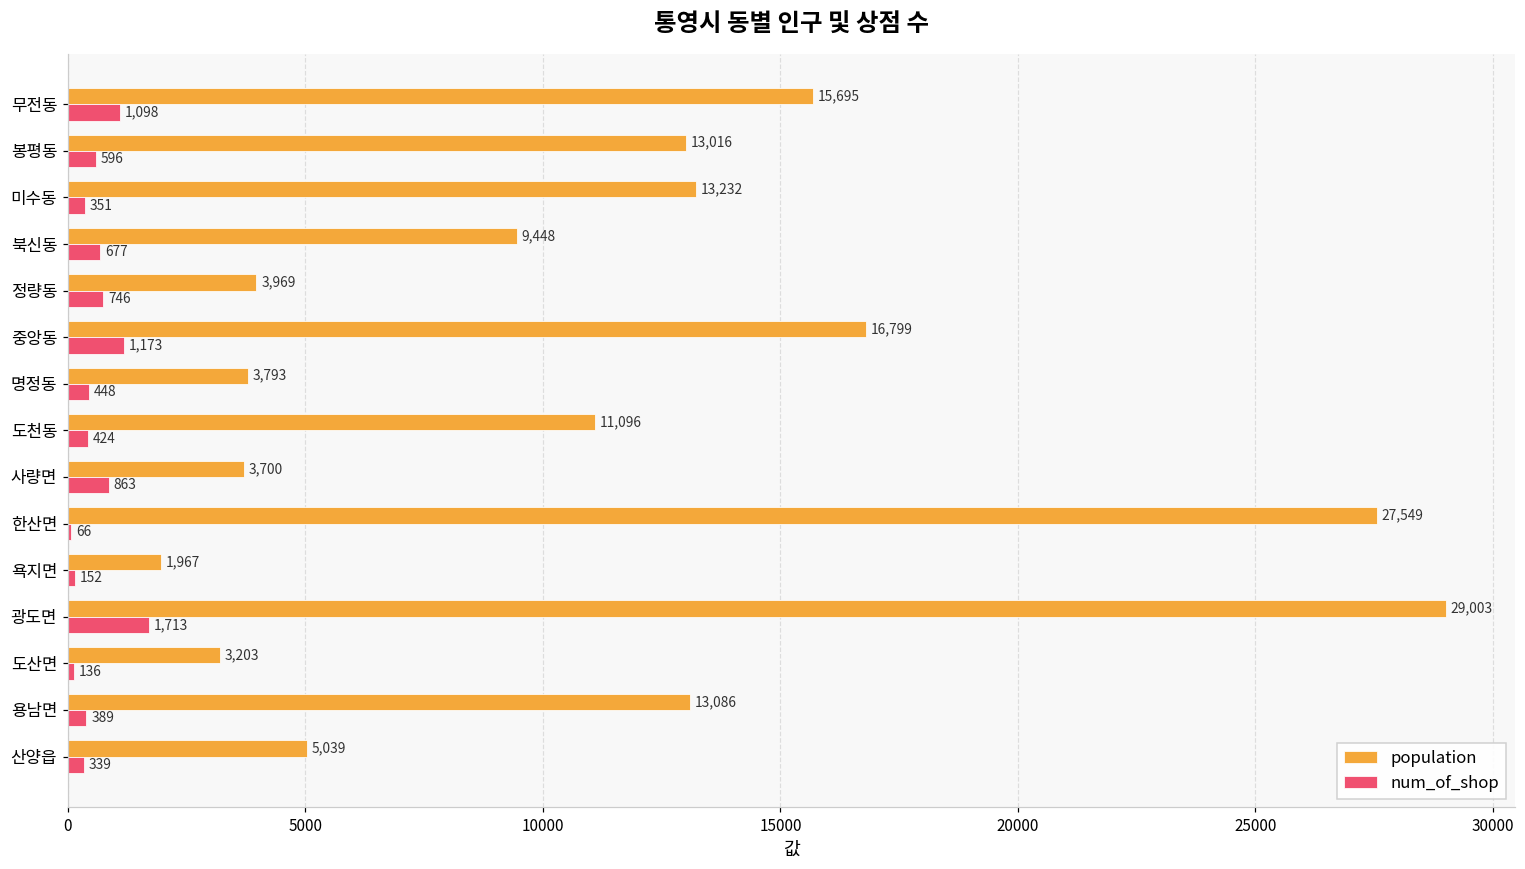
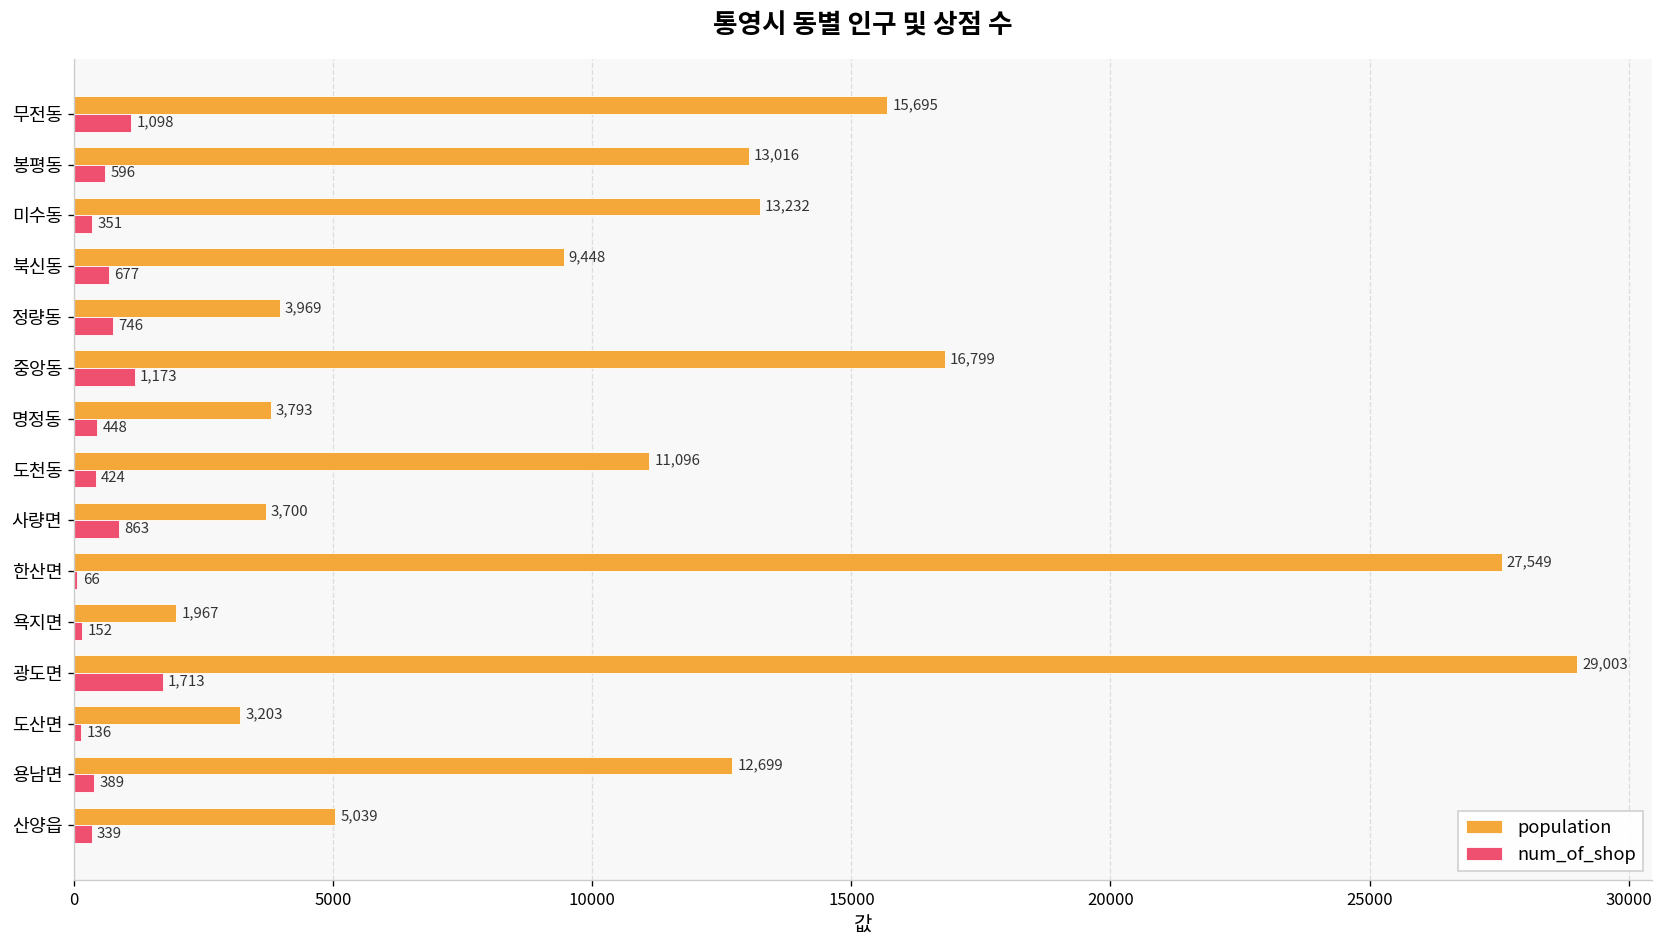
population, 용남면: 13,086 -> 12,699
